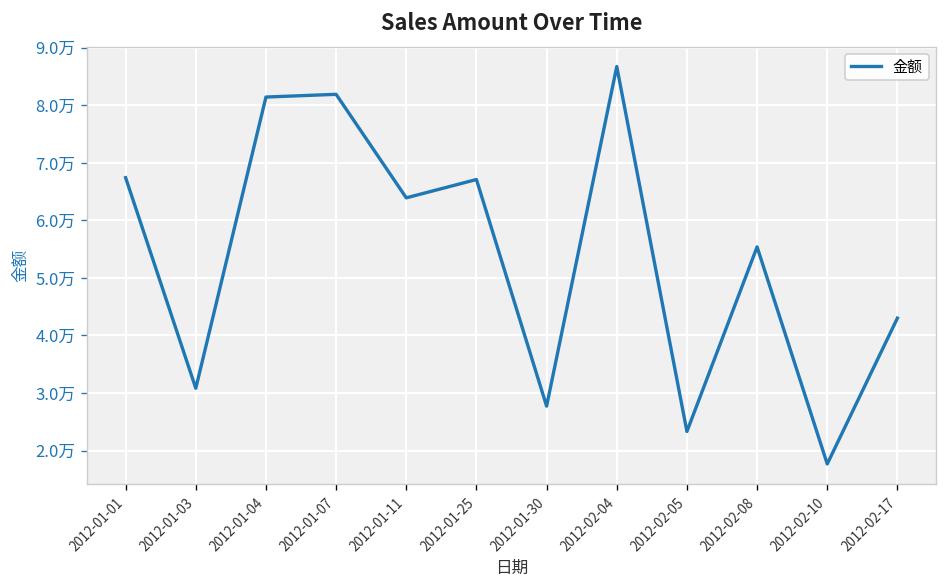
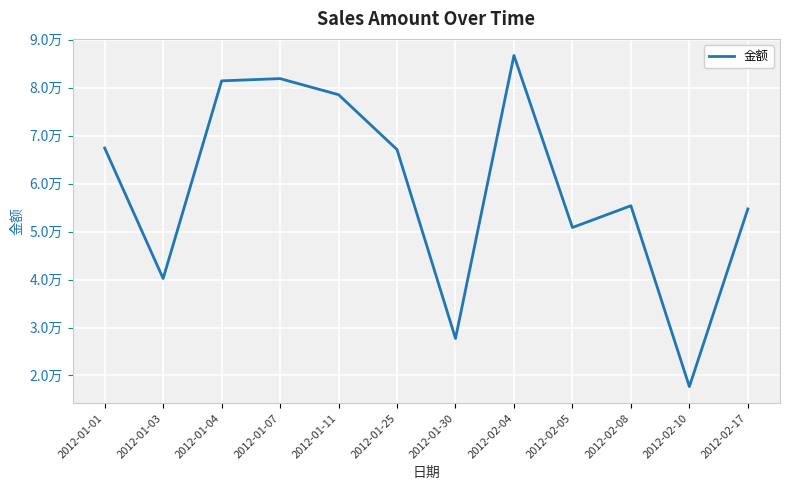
2012-01-03: 3.1万 -> 4.0万
2012-01-11: 6.4万 -> 7.9万
2012-02-05: 2.3万 -> 5.1万
2012-02-17: 4.3万 -> 5.5万
